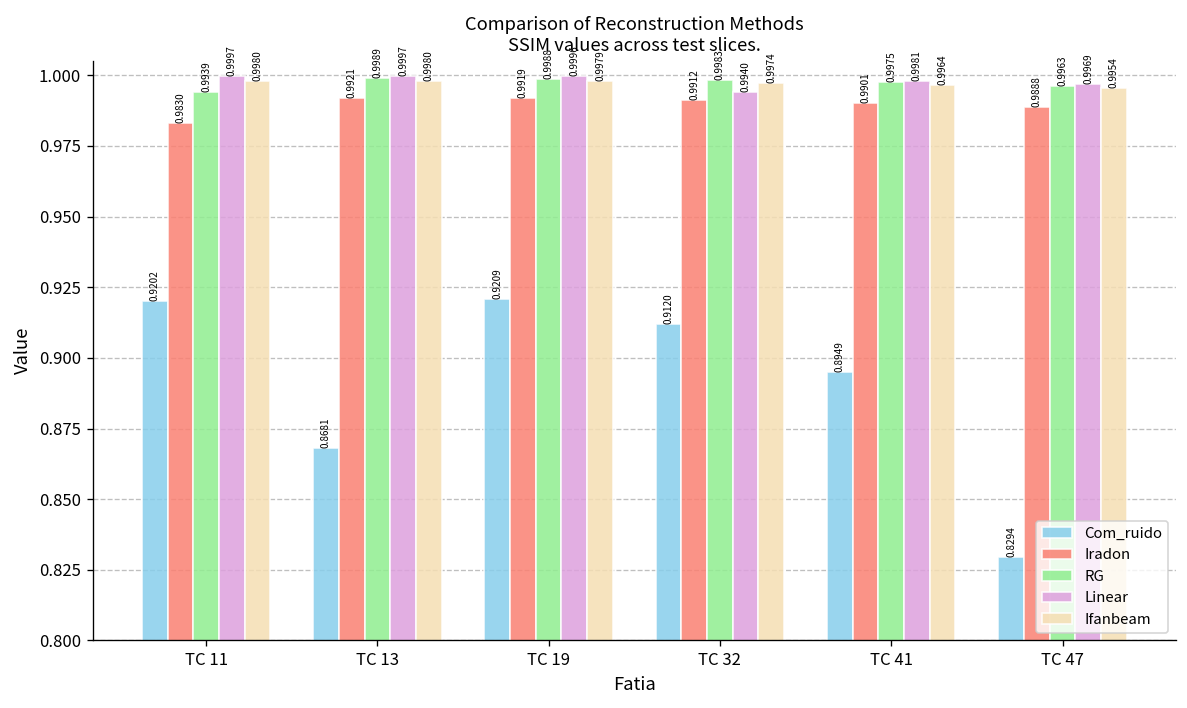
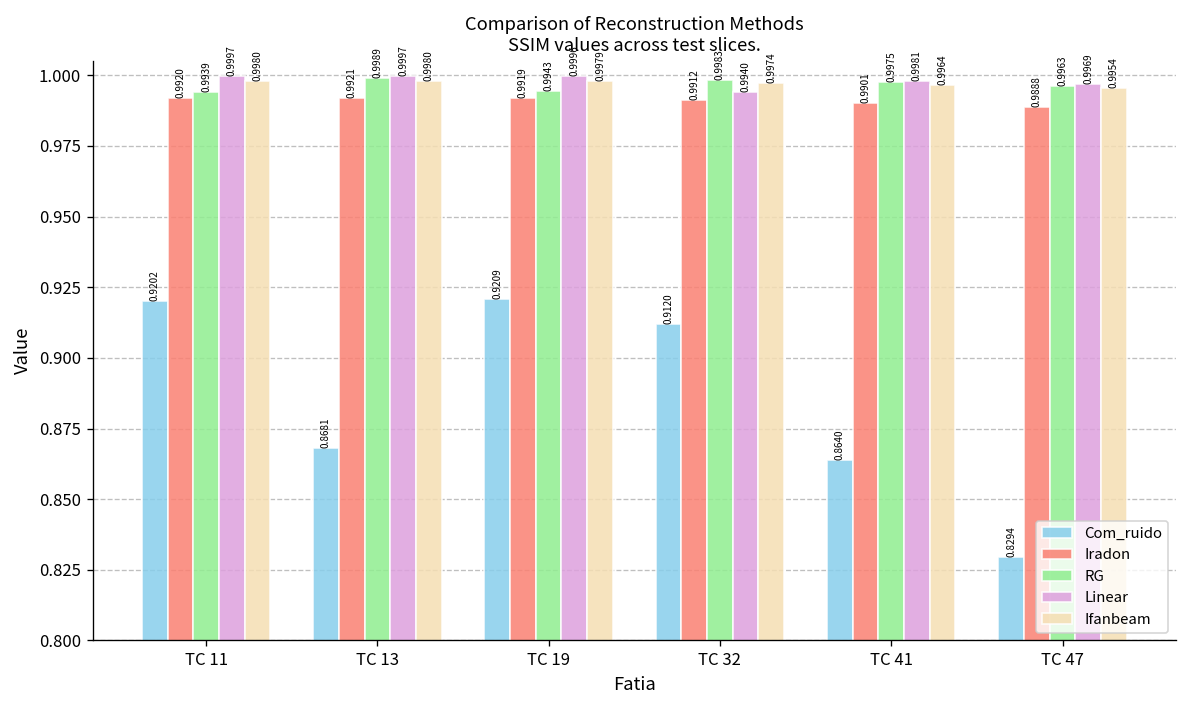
Iradon, TC 11: 0.9830 -> 0.9920
RG, TC 19: 0.9988 -> 0.9943
Com_ruido, TC 41: 0.8949 -> 0.8640
